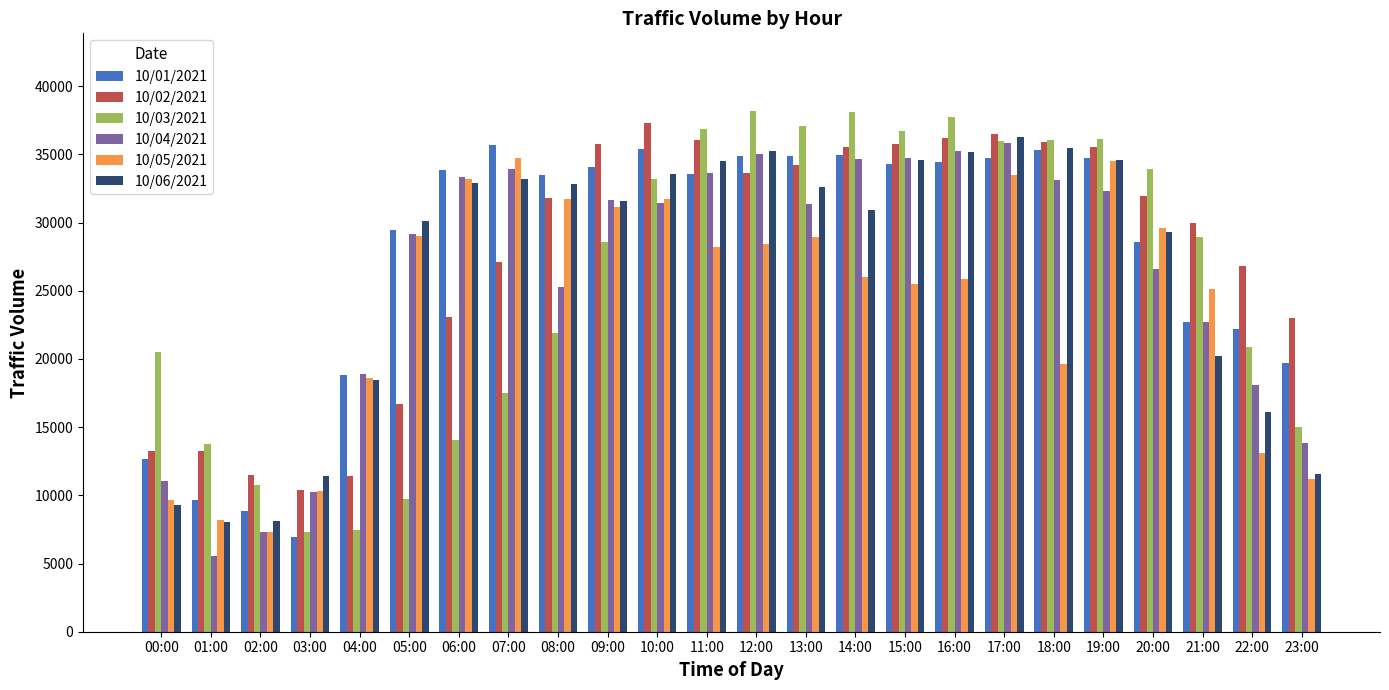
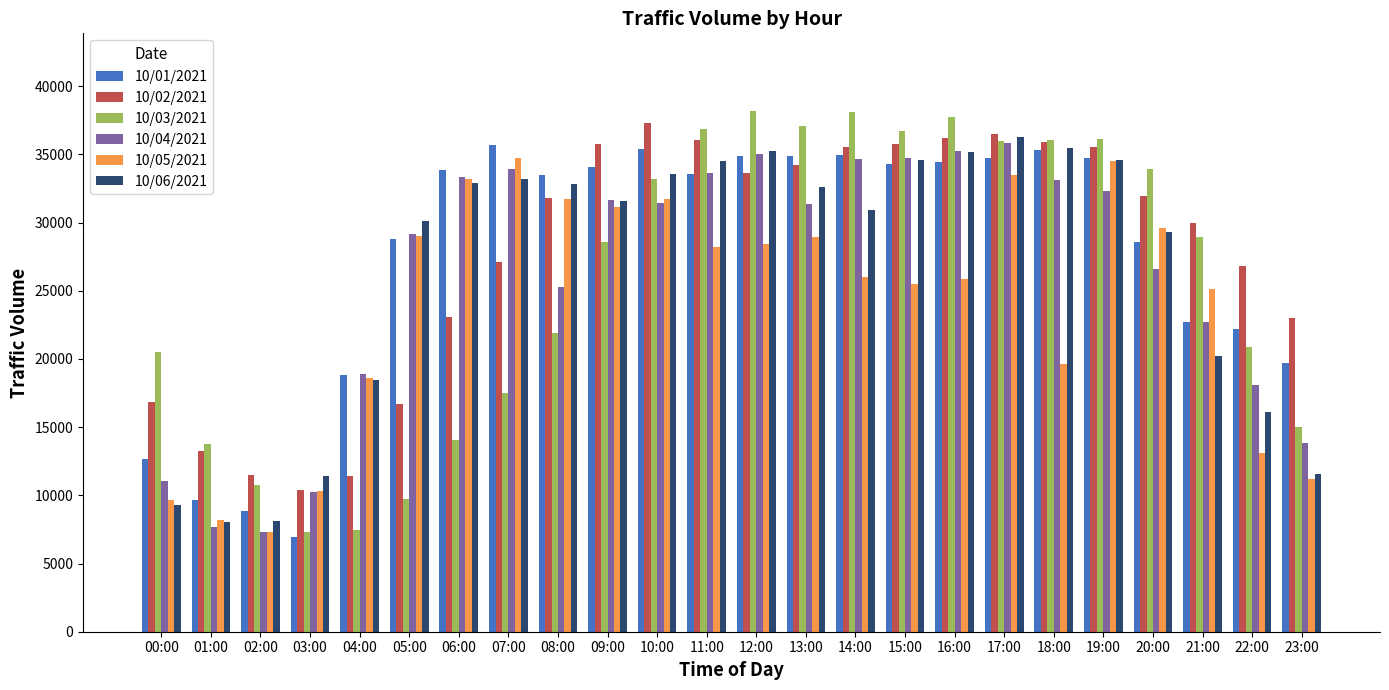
10/02/2021, 00:00: 13200 -> 16900
10/04/2021, 01:00: 5600 -> 7700
10/01/2021, 05:00: 29500 -> 28800
